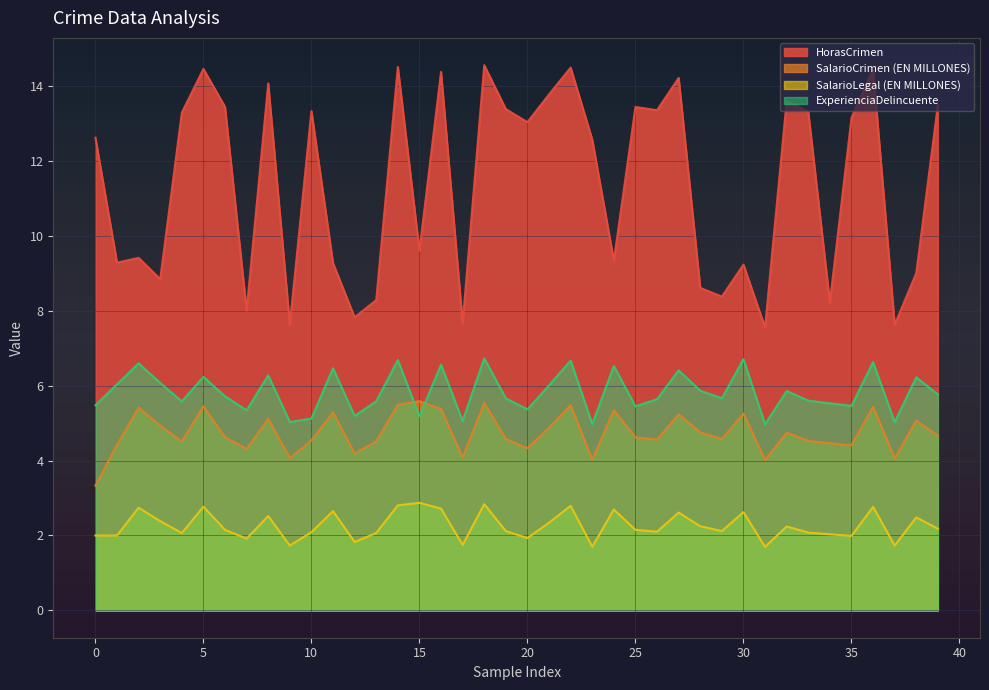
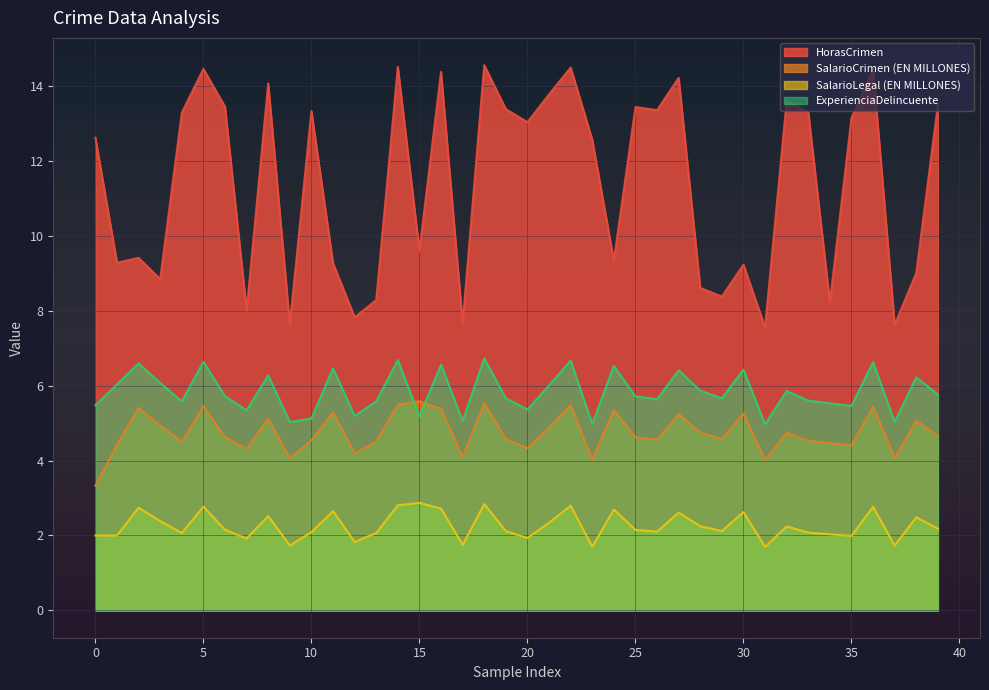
ExperienciaDelincuente, 5: 6.2 -> 6.6
ExperienciaDelincuente, 25: 5.4 -> 5.7
ExperienciaDelincuente, 30: 6.7 -> 6.4
